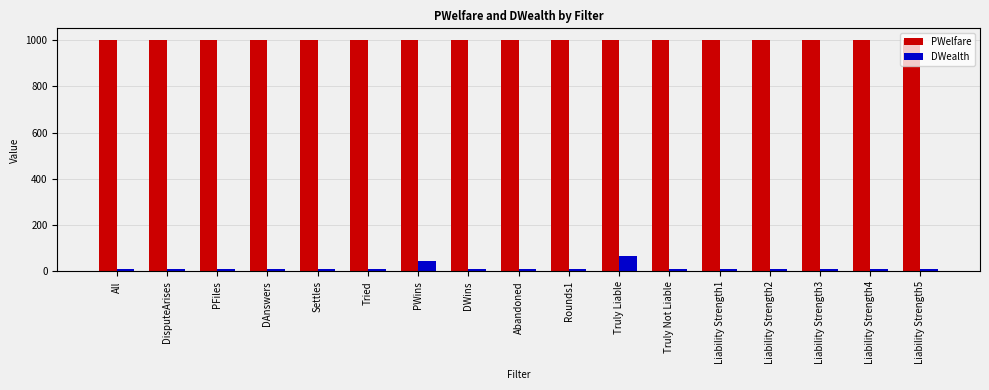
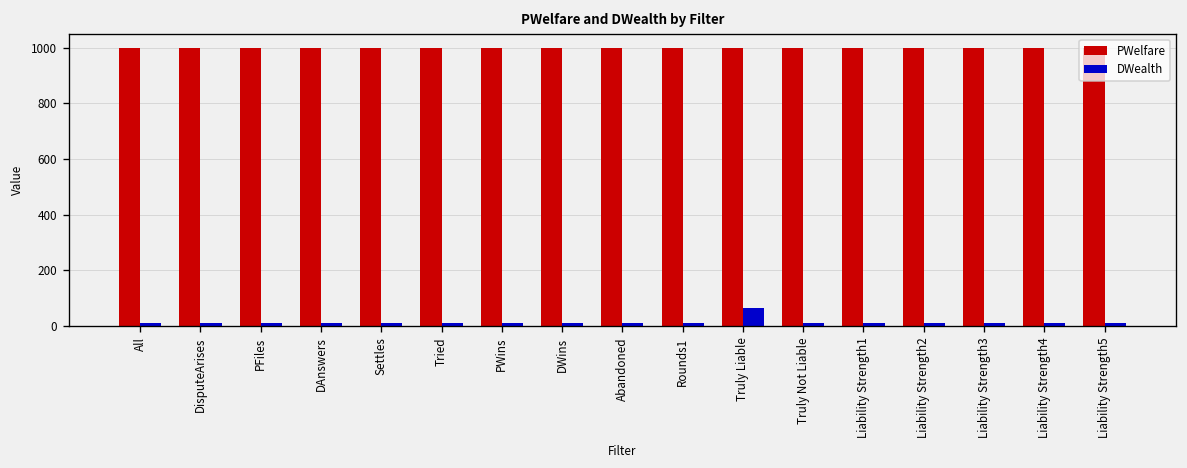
DWealth, PWins: 50 -> 10
